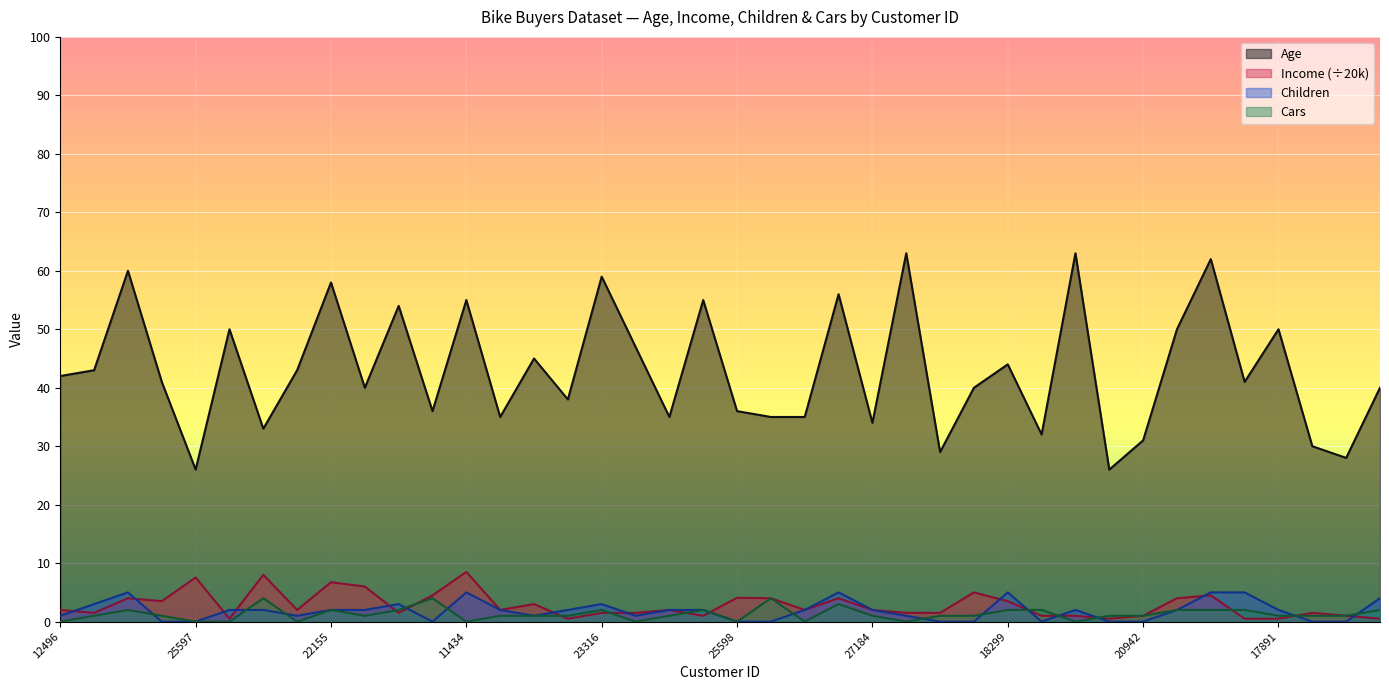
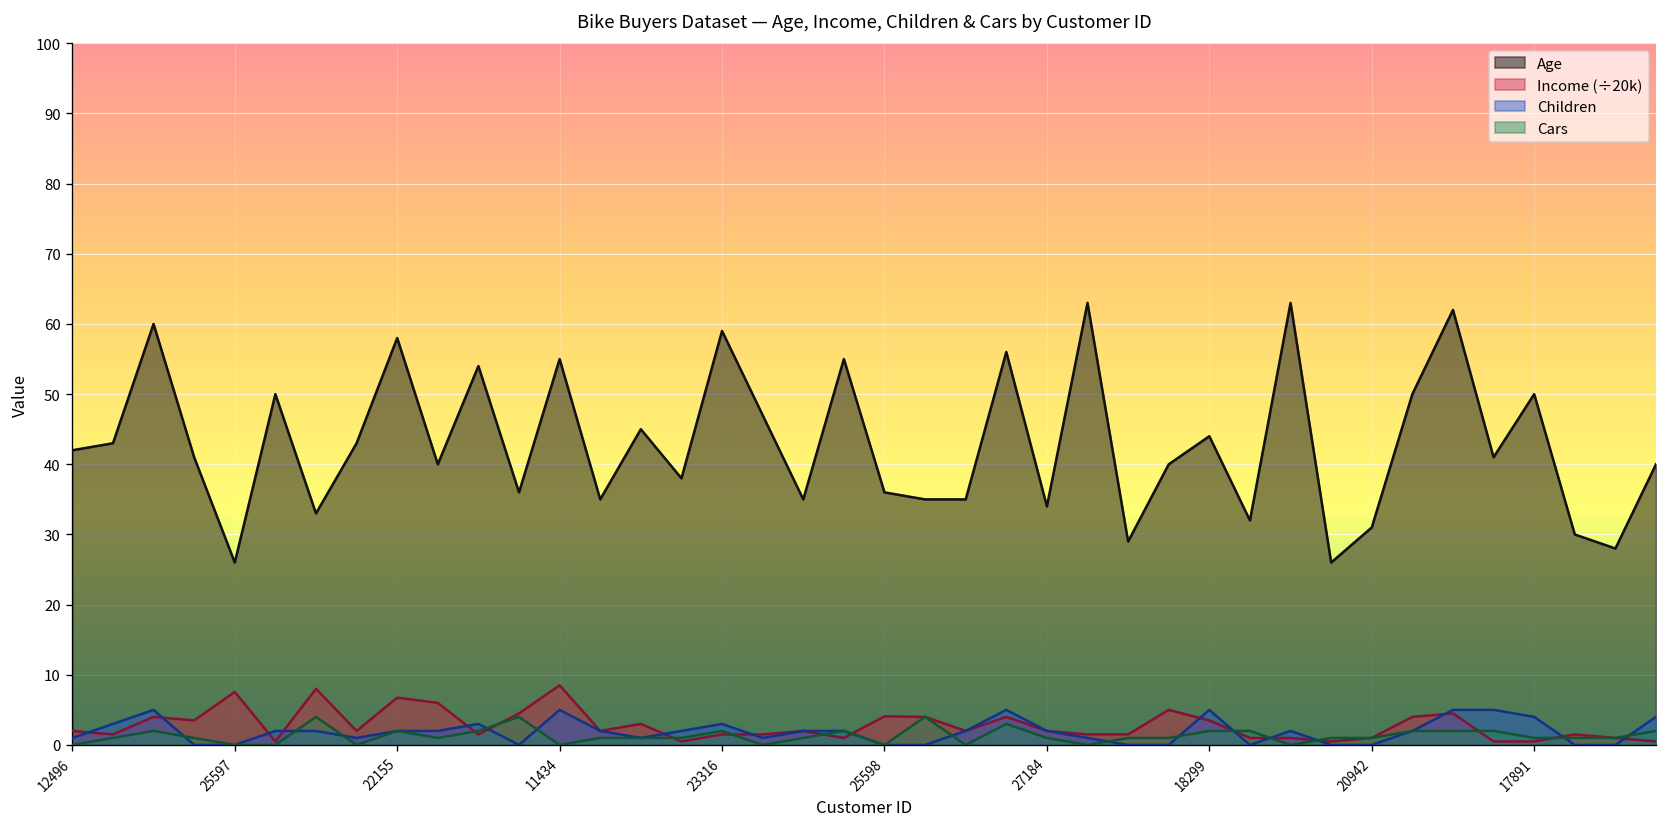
Children, 17891: 2 -> 4
